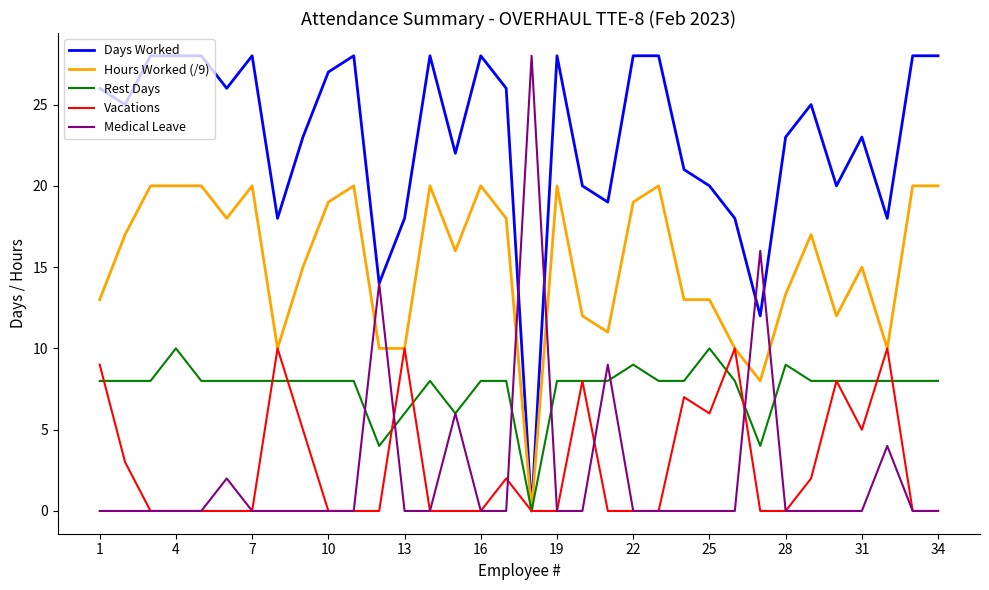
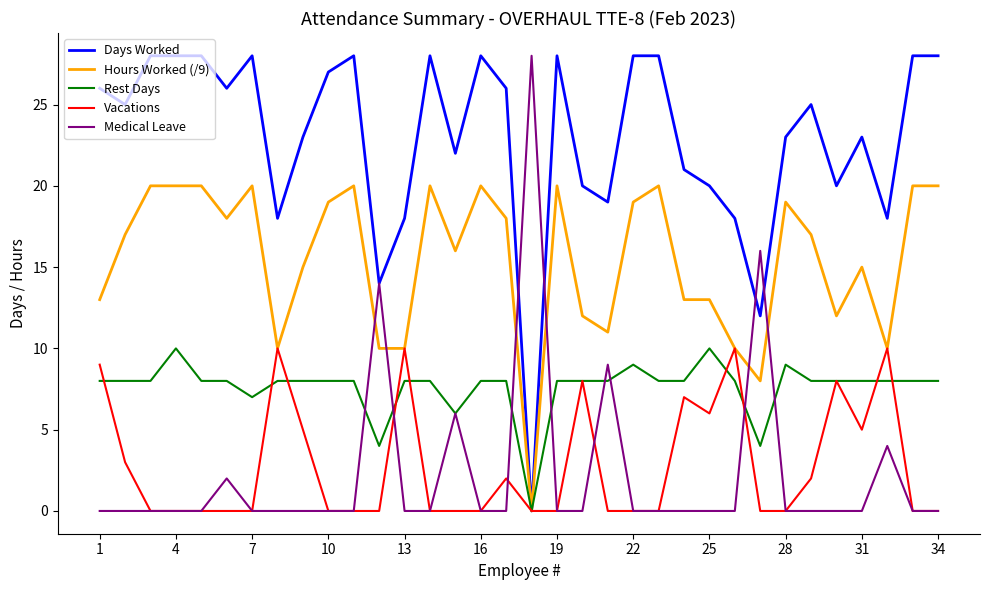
Rest Days, 7: 8 -> 7
Rest Days, 13: 6 -> 8
Hours Worked (/9), 28: 13.3 -> 19.0
